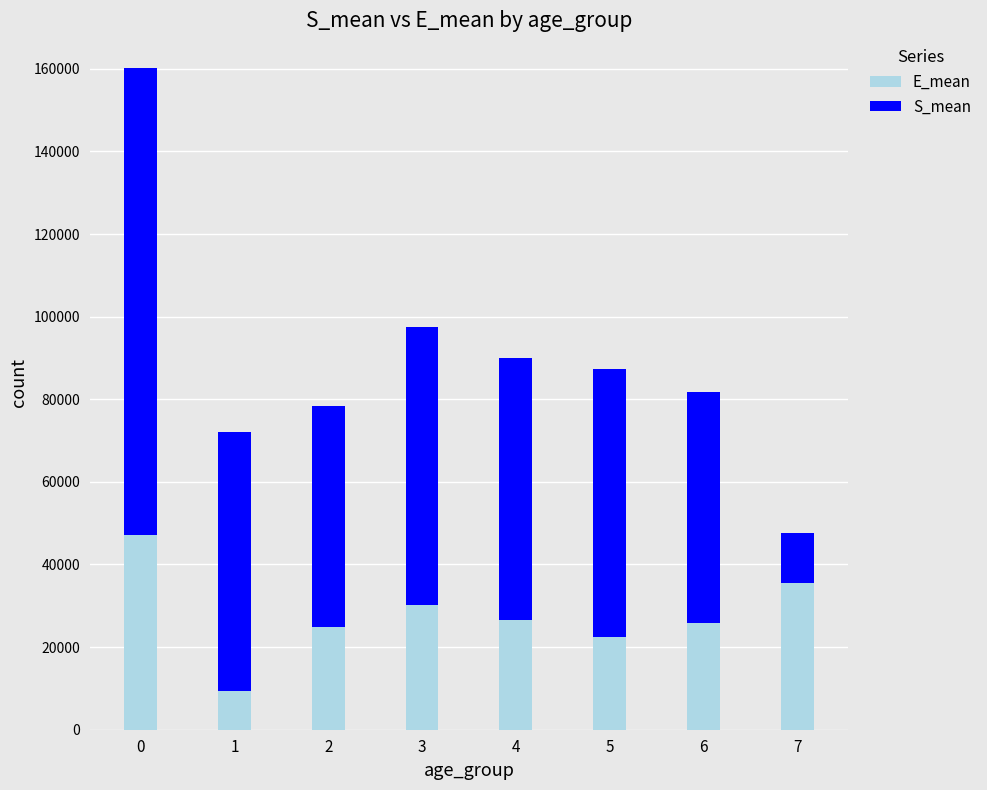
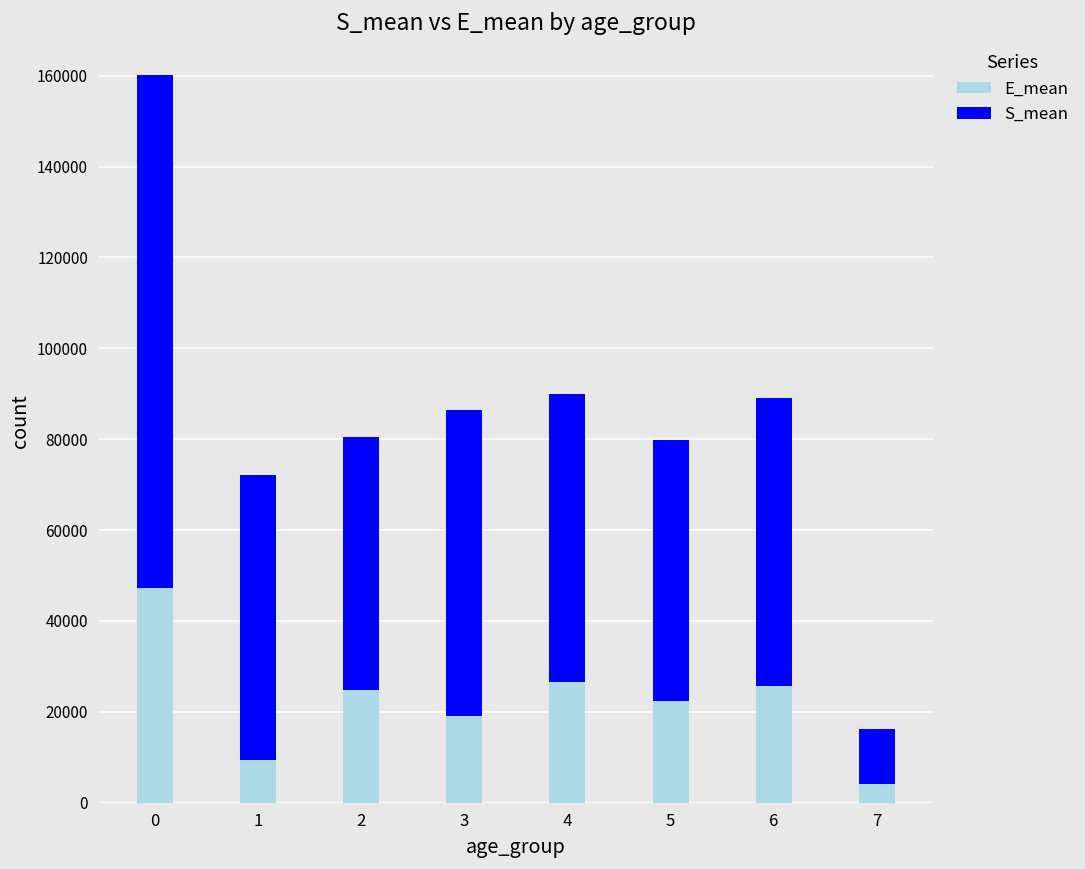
S_mean, 2: 54000 -> 56000
E_mean, 3: 30000 -> 19000
S_mean, 5: 65000 -> 57000
S_mean, 6: 56000 -> 63000
E_mean, 7: 36000 -> 4000
